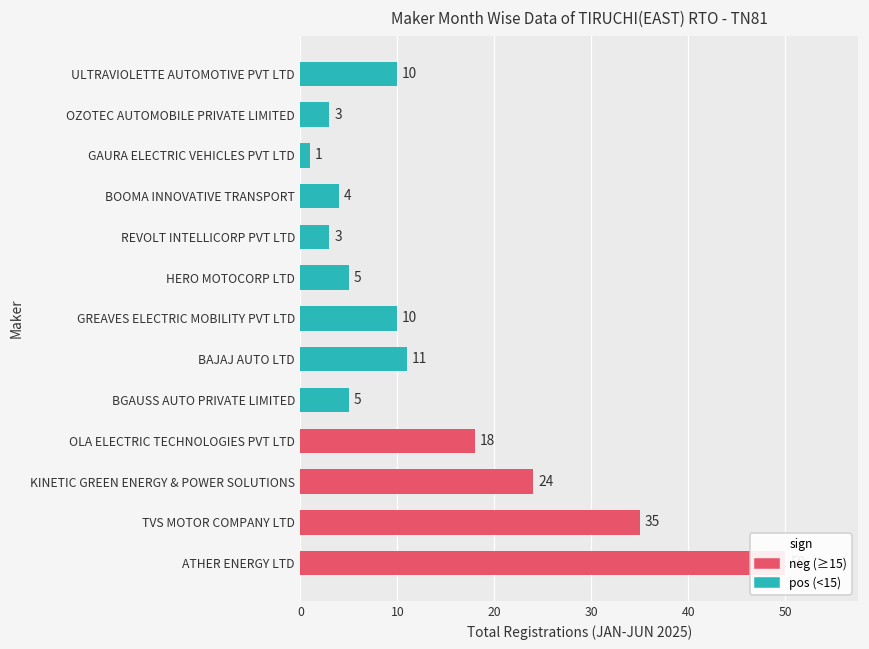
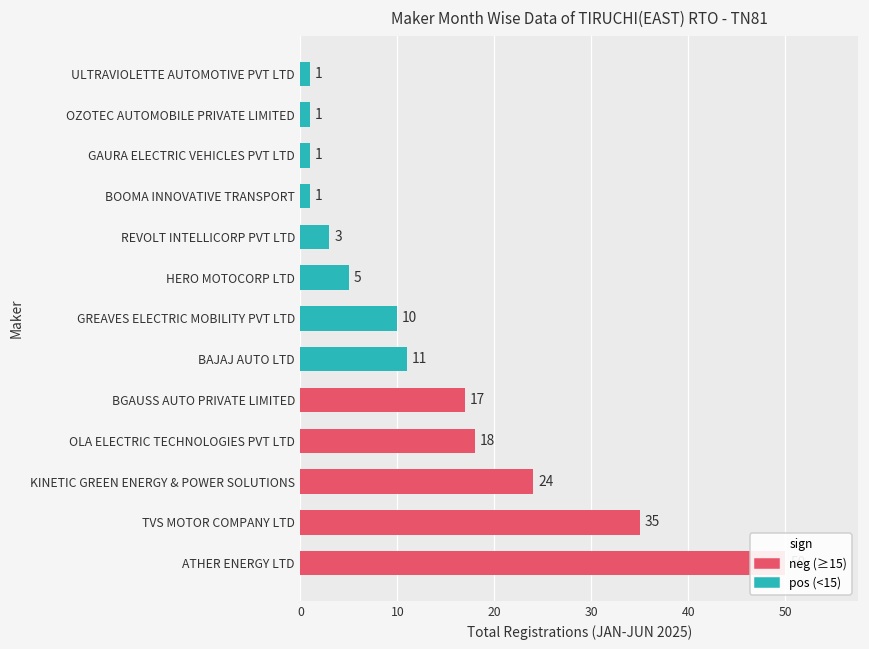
ULTRAVIOLETTE AUTOMOTIVE PVT LTD: 10 -> 1
OZOTEC AUTOMOBILE PRIVATE LIMITED: 3 -> 1
BOOMA INNOVATIVE TRANSPORT: 4 -> 1
BGAUSS AUTO PRIVATE LIMITED: 5 -> 17
